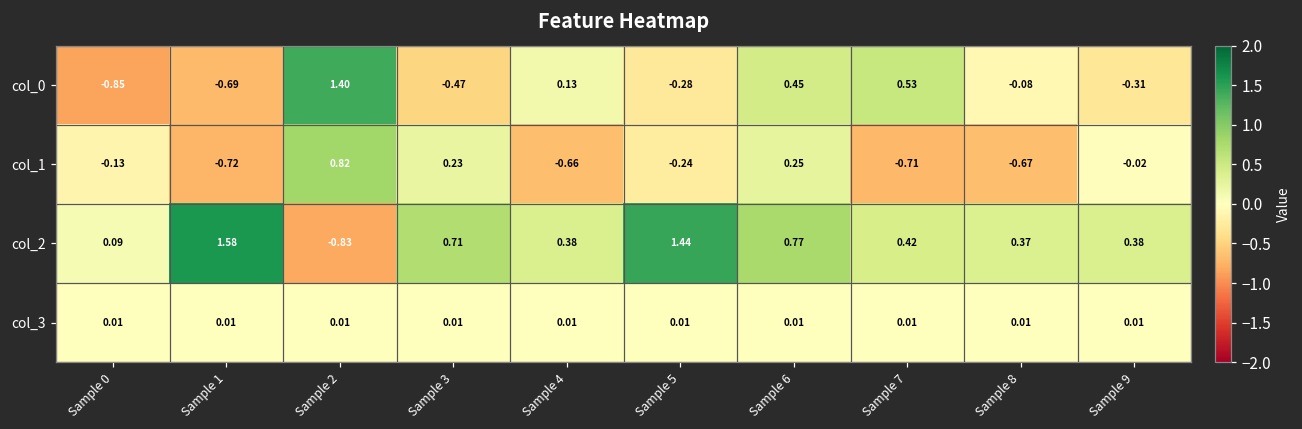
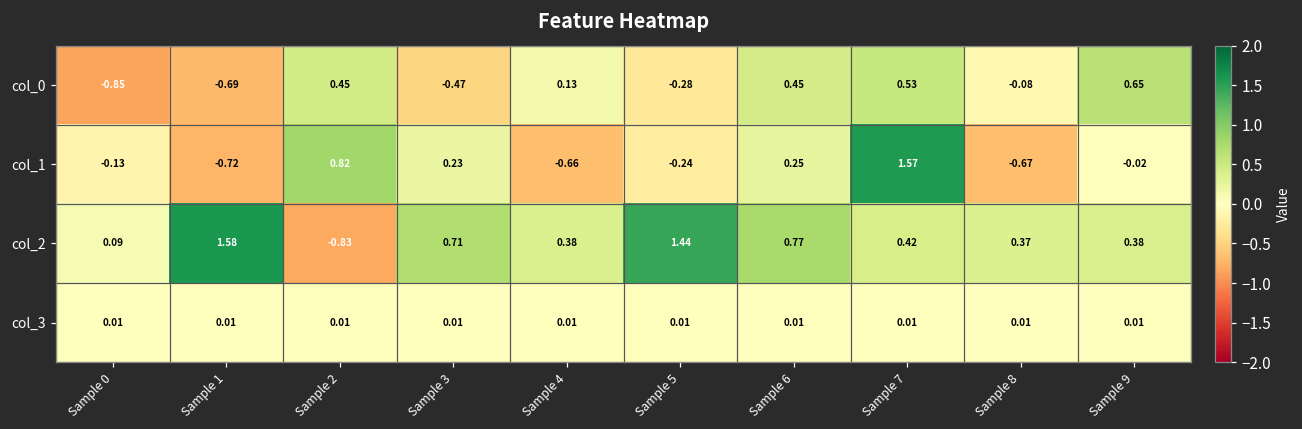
col_0, Sample 2: 1.40 -> 0.45
col_0, Sample 9: -0.31 -> 0.65
col_1, Sample 7: -0.71 -> 1.57
